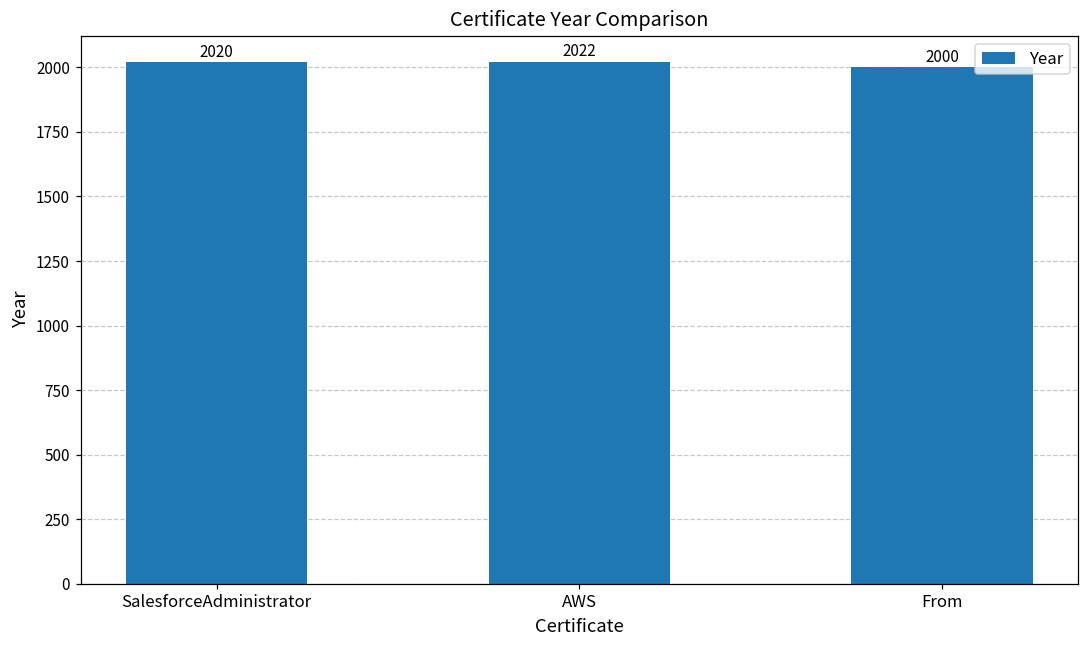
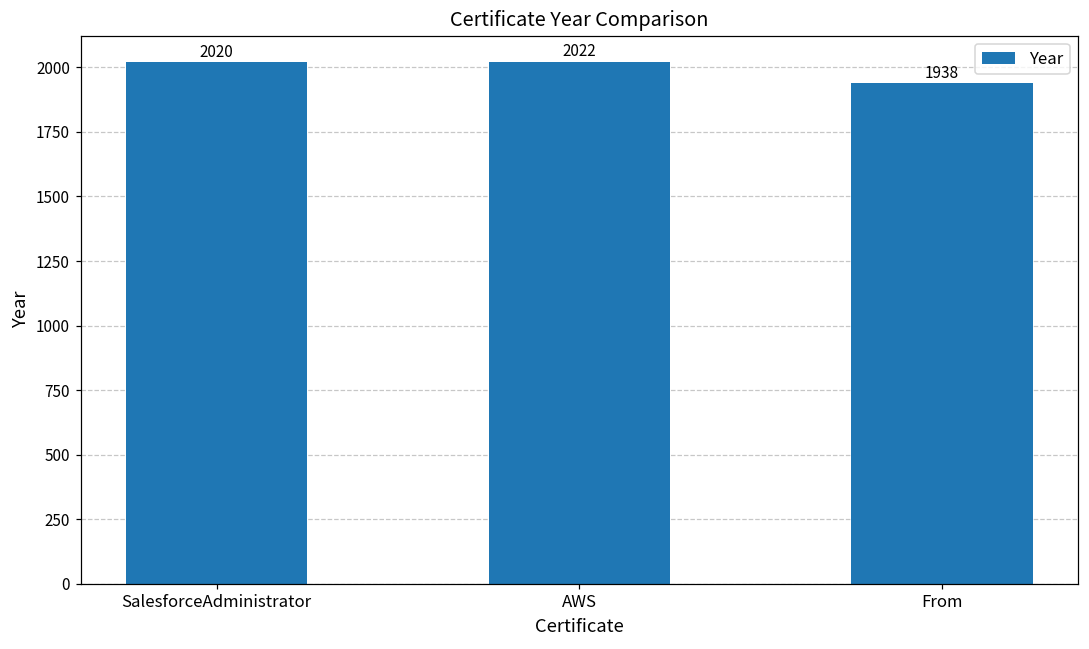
From: 2000 -> 1938
